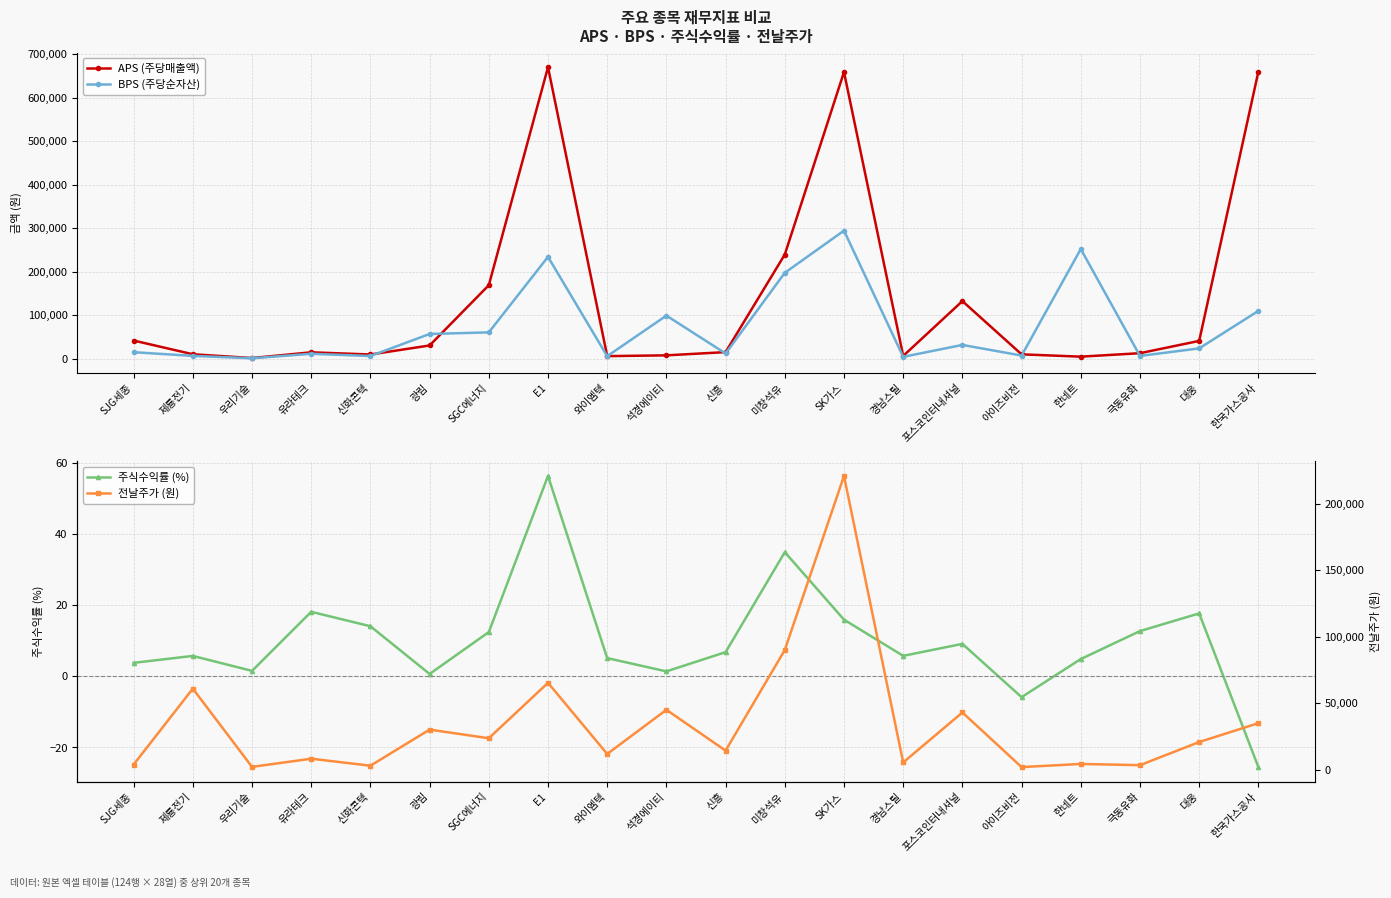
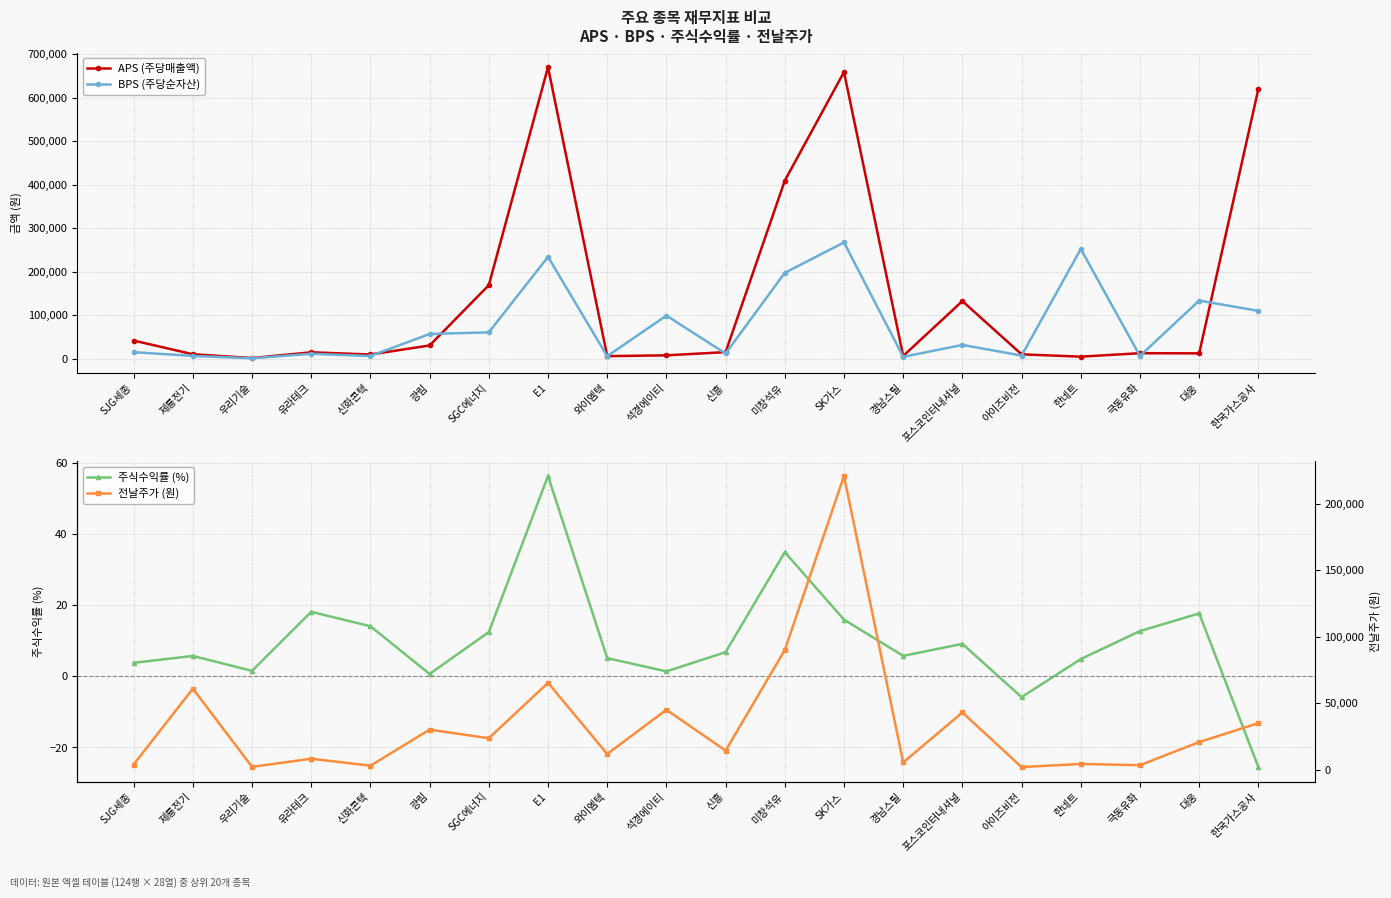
주요 종목 재무지표 비교 APS · BPS · 주식수익률 · 전날주가, APS (주당매출액), 미창석유: 240,000 -> 410,000
주요 종목 재무지표 비교 APS · BPS · 주식수익률 · 전날주가, BPS (주당순자산), SK가스: 290,000 -> 270,000
주요 종목 재무지표 비교 APS · BPS · 주식수익률 · 전날주가, APS (주당매출액), 대웅: 40,000 -> 10,000
주요 종목 재무지표 비교 APS · BPS · 주식수익률 · 전날주가, BPS (주당순자산), 대웅: 20,000 -> 130,000
주요 종목 재무지표 비교 APS · BPS · 주식수익률 · 전날주가, APS (주당매출액), 한국가스공사: 660,000 -> 620,000
